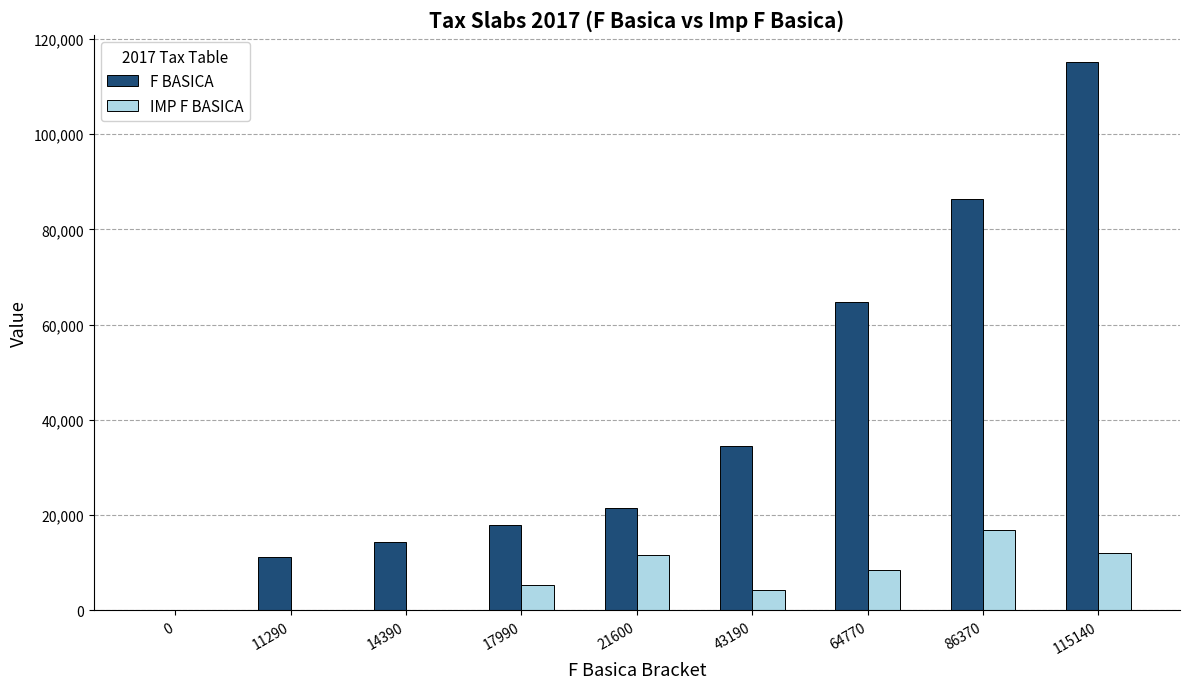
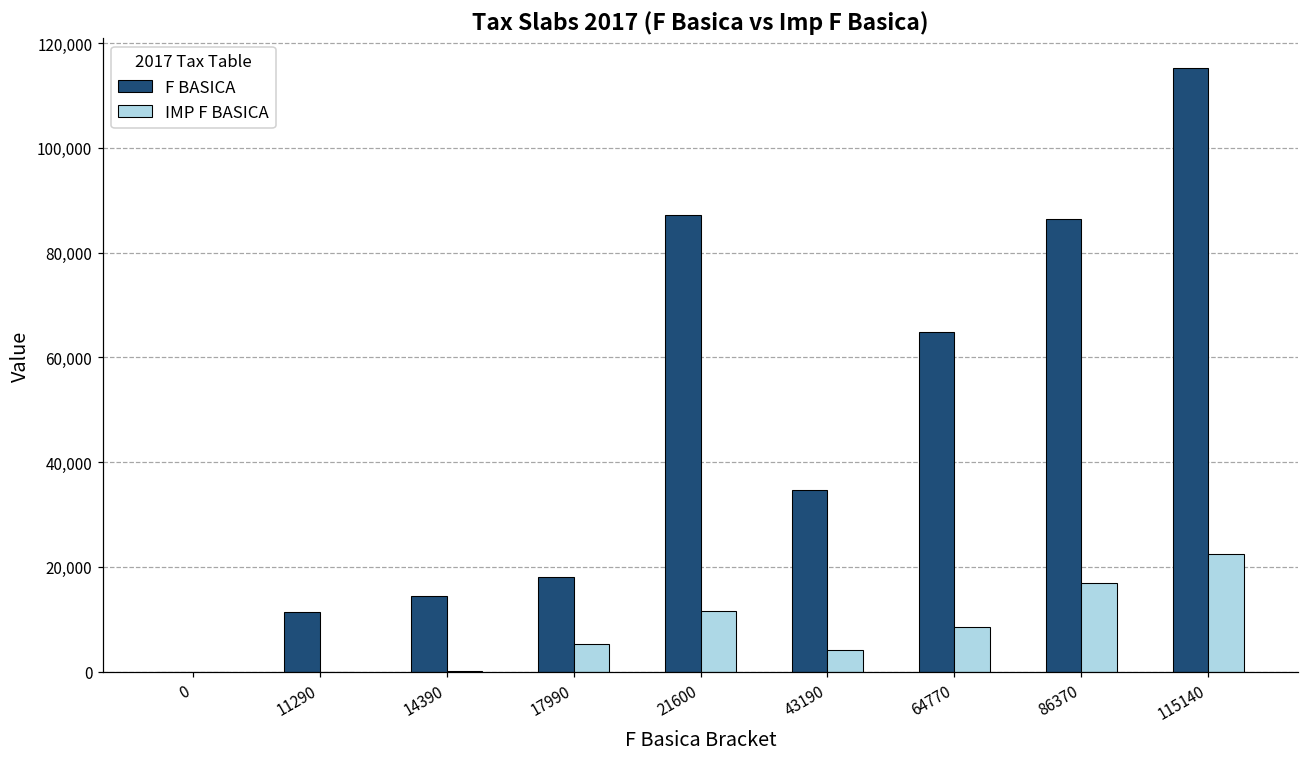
F BASICA, 21600: 22,000 -> 87,000
IMP F BASICA, 115140: 12,000 -> 23,000
